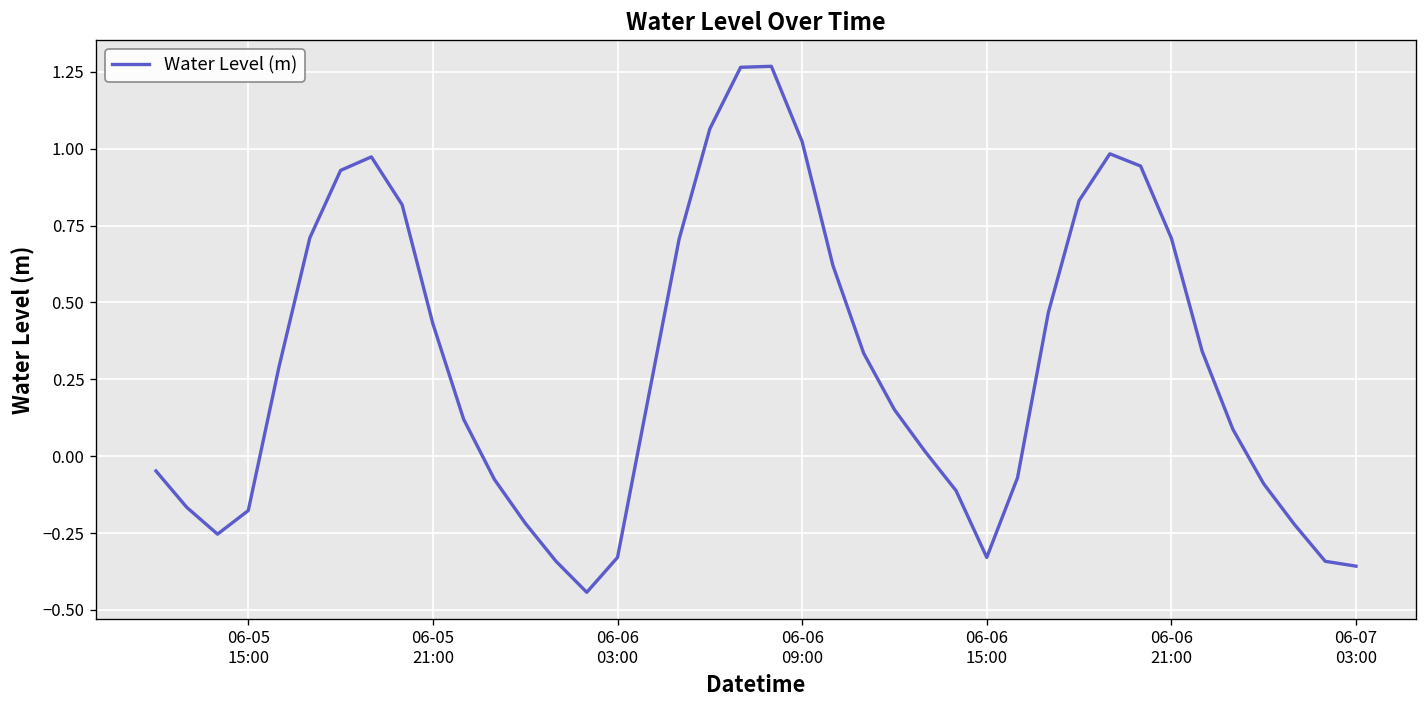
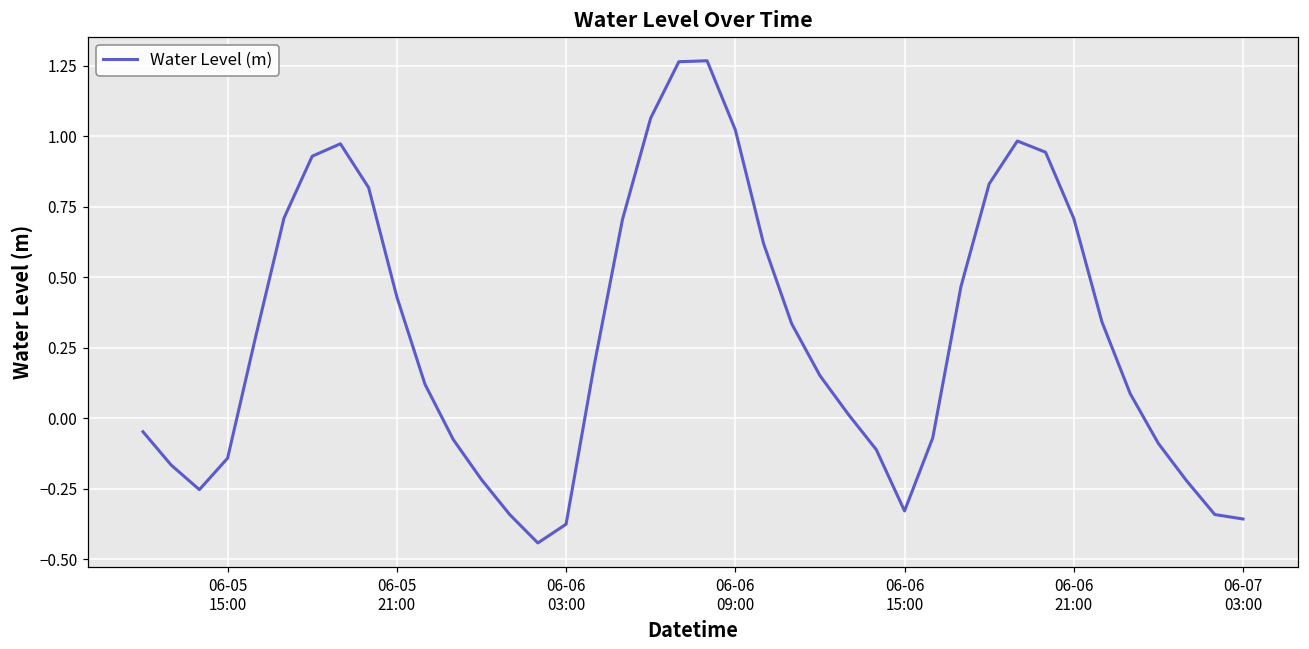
06-05 15:00: -0.18 -> -0.14
06-06 03:00: -0.33 -> -0.38
